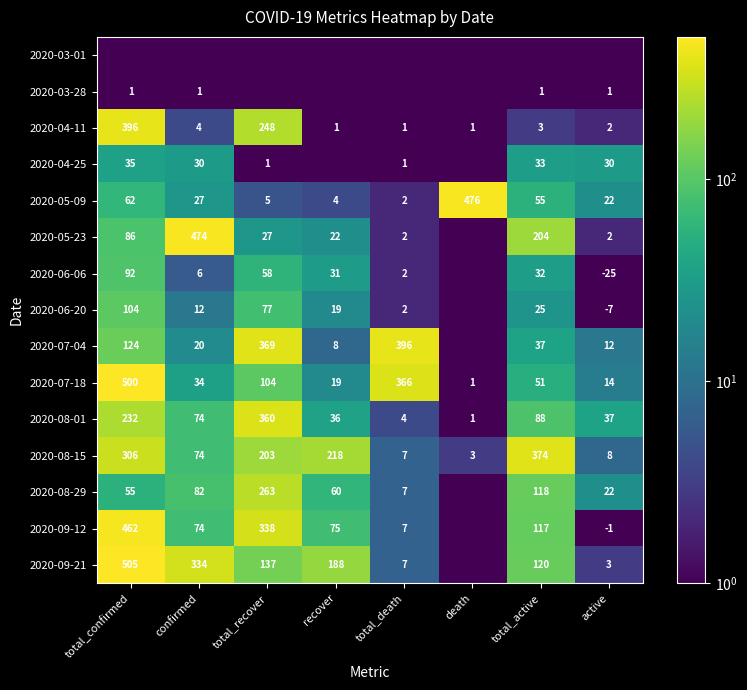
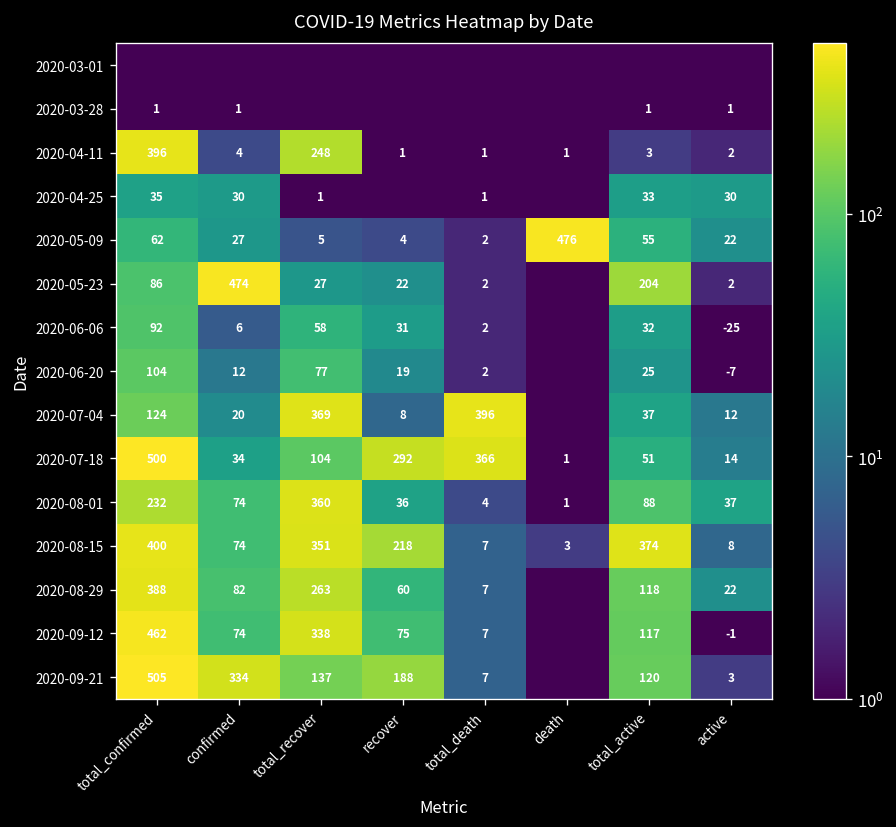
2020-07-18, recover: 19 -> 292
2020-08-15, total_confirmed: 306 -> 400
2020-08-15, total_recover: 203 -> 351
2020-08-29, total_confirmed: 55 -> 388
